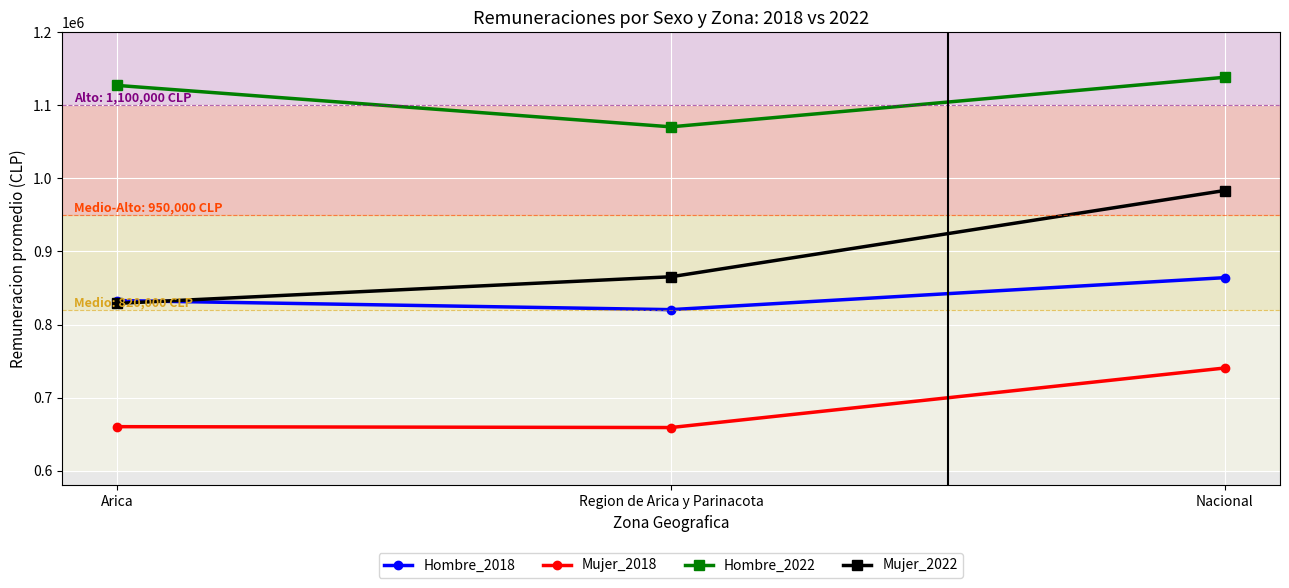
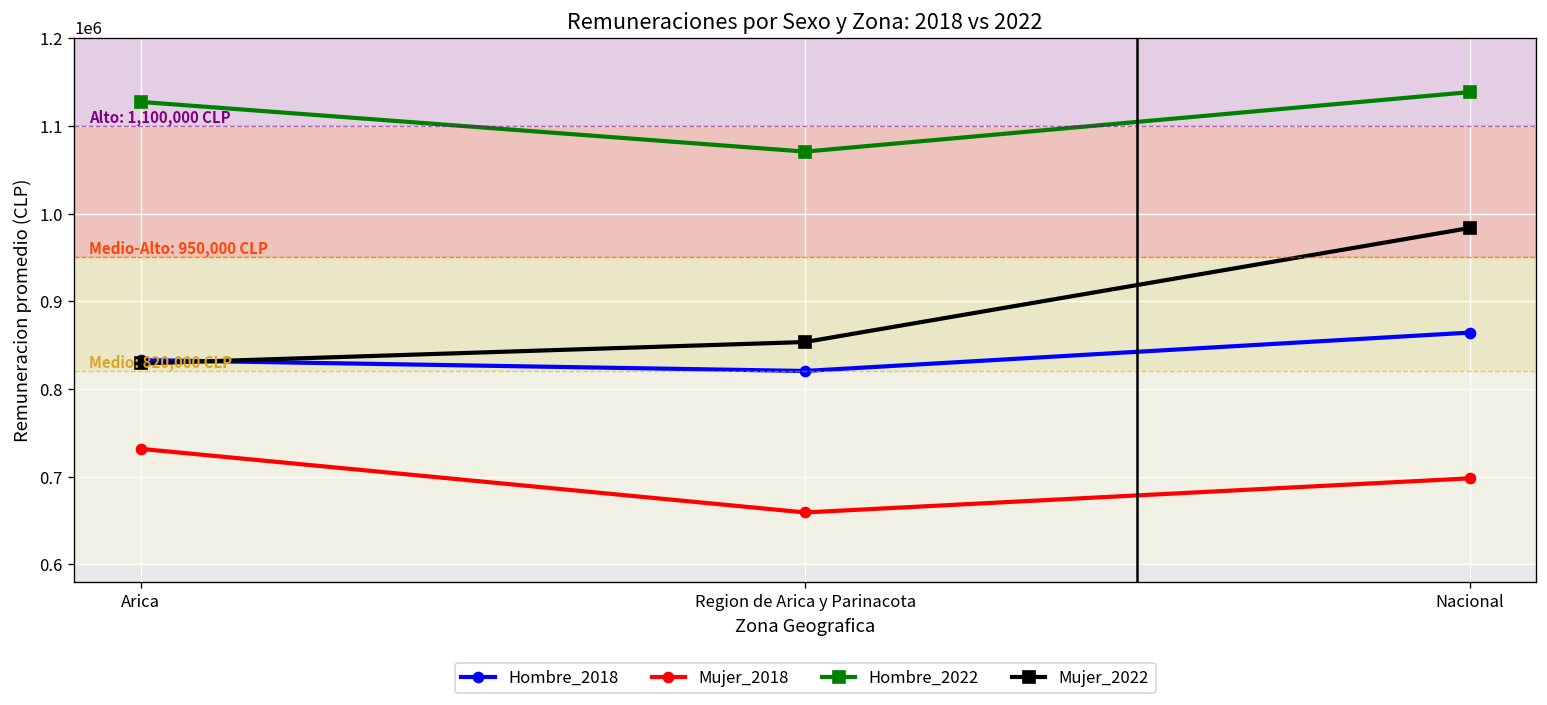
Mujer_2018, Arica: 660000 -> 730000
Mujer_2022, Region de Arica y Parinacota: 870000 -> 850000
Mujer_2018, Nacional: 740000 -> 700000
